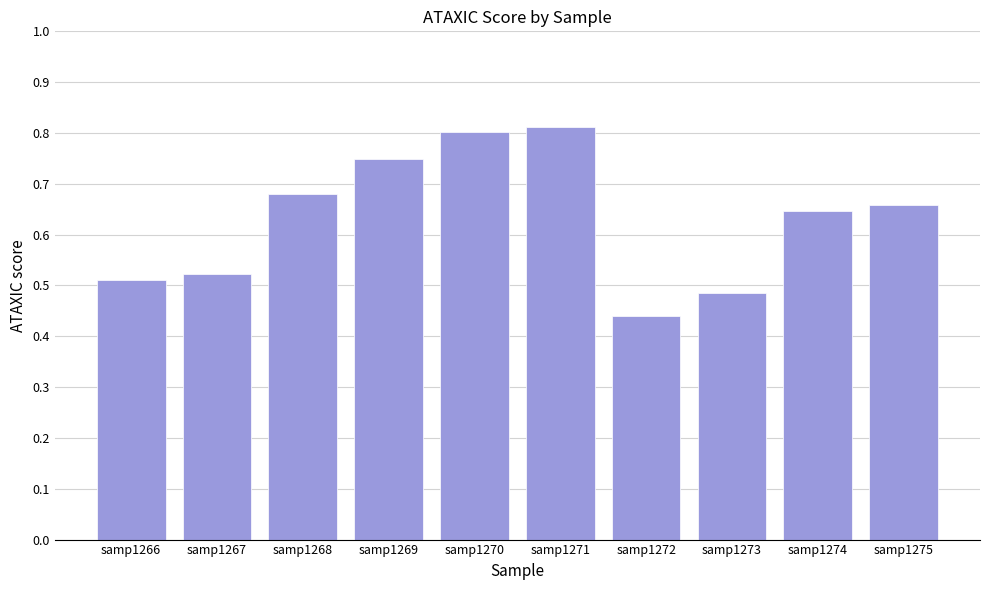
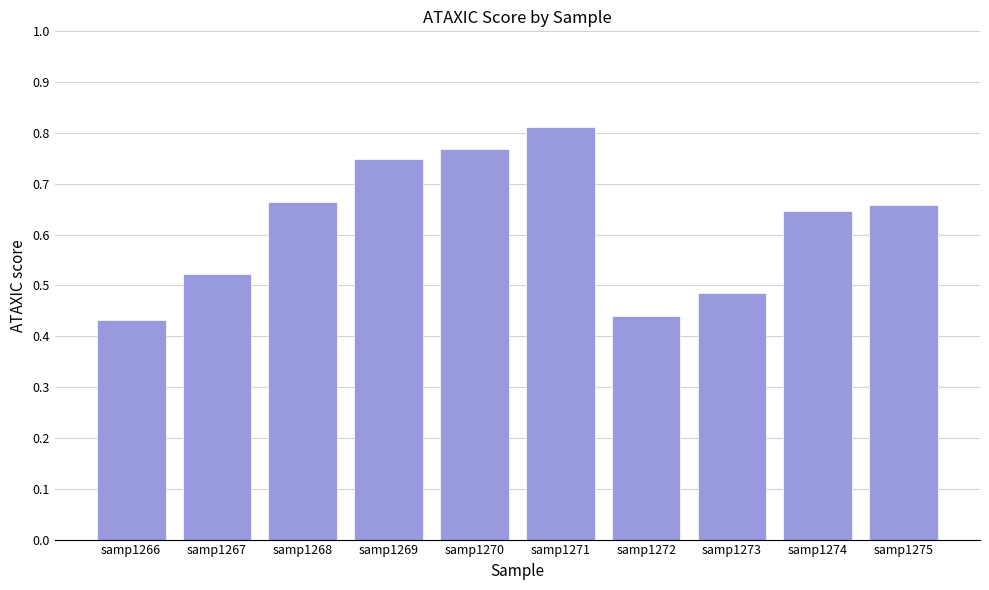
samp1266: 0.51 -> 0.43
samp1268: 0.68 -> 0.66
samp1270: 0.80 -> 0.77
